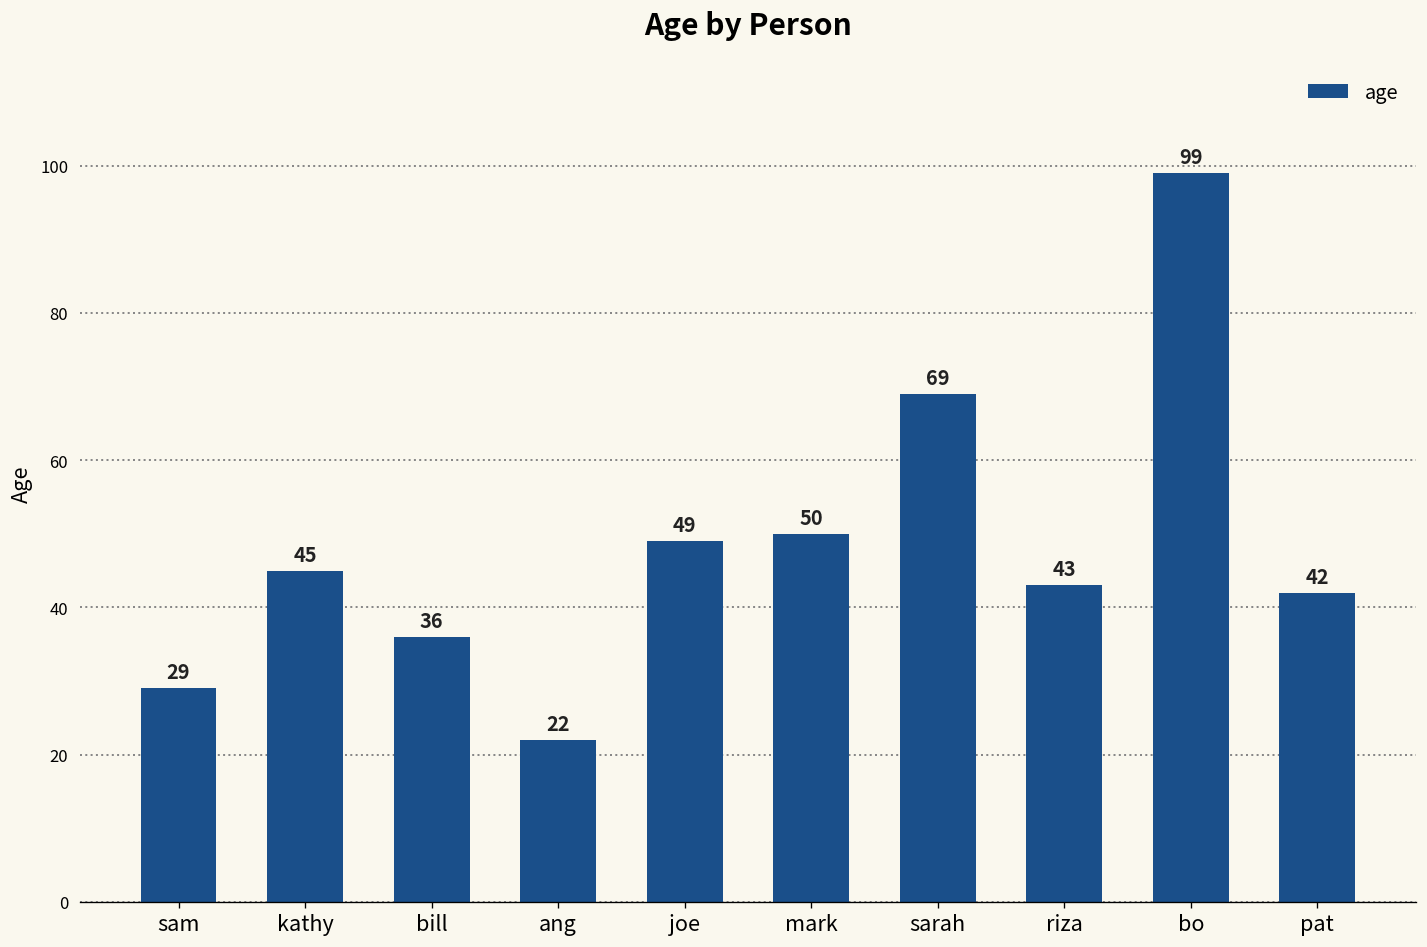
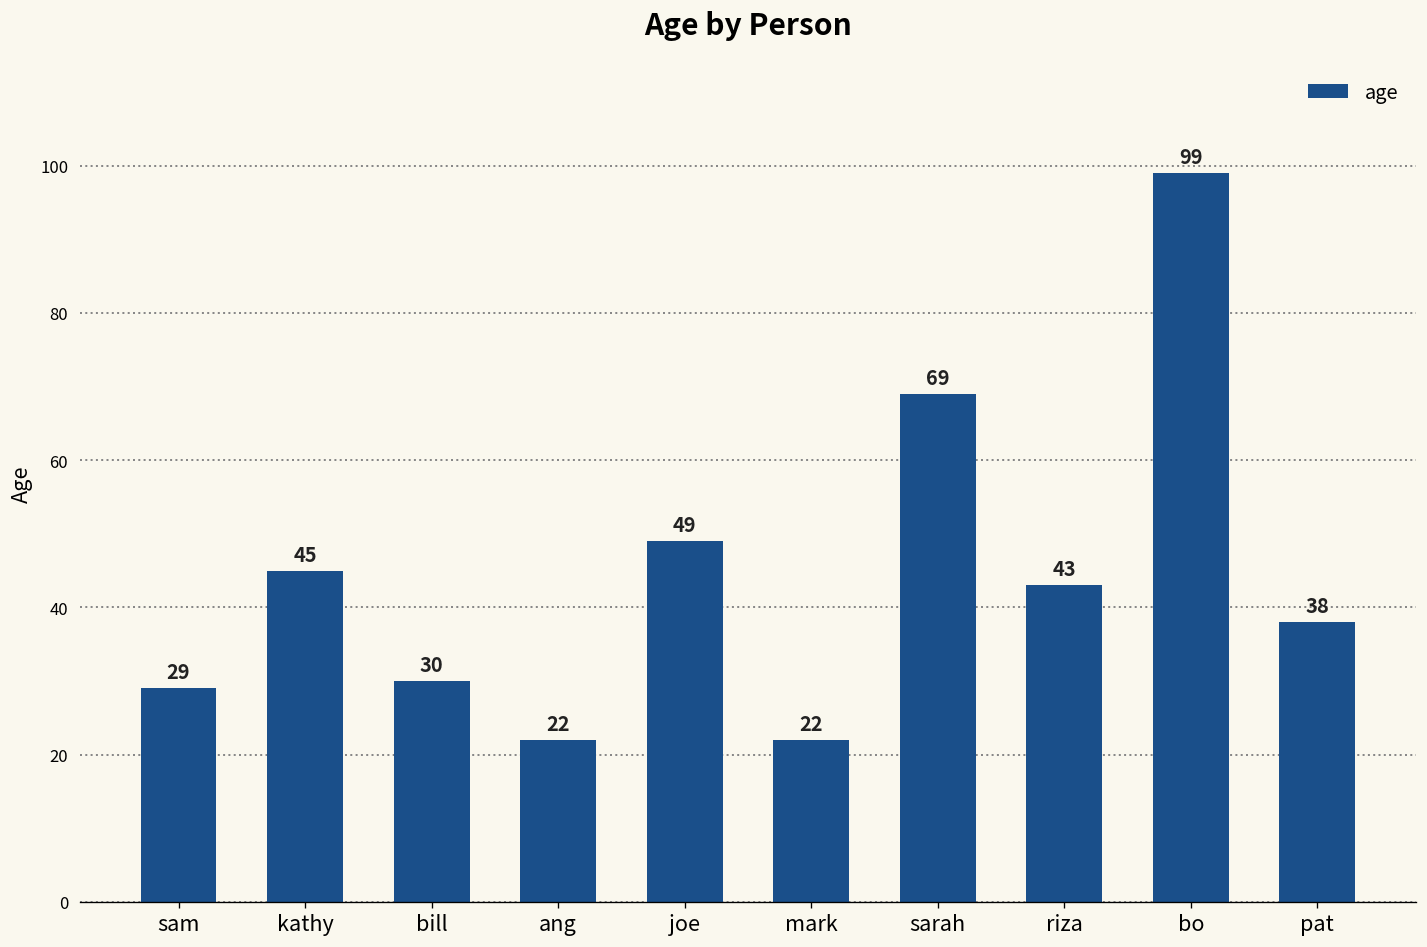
bill: 36 -> 30
mark: 50 -> 22
pat: 42 -> 38
